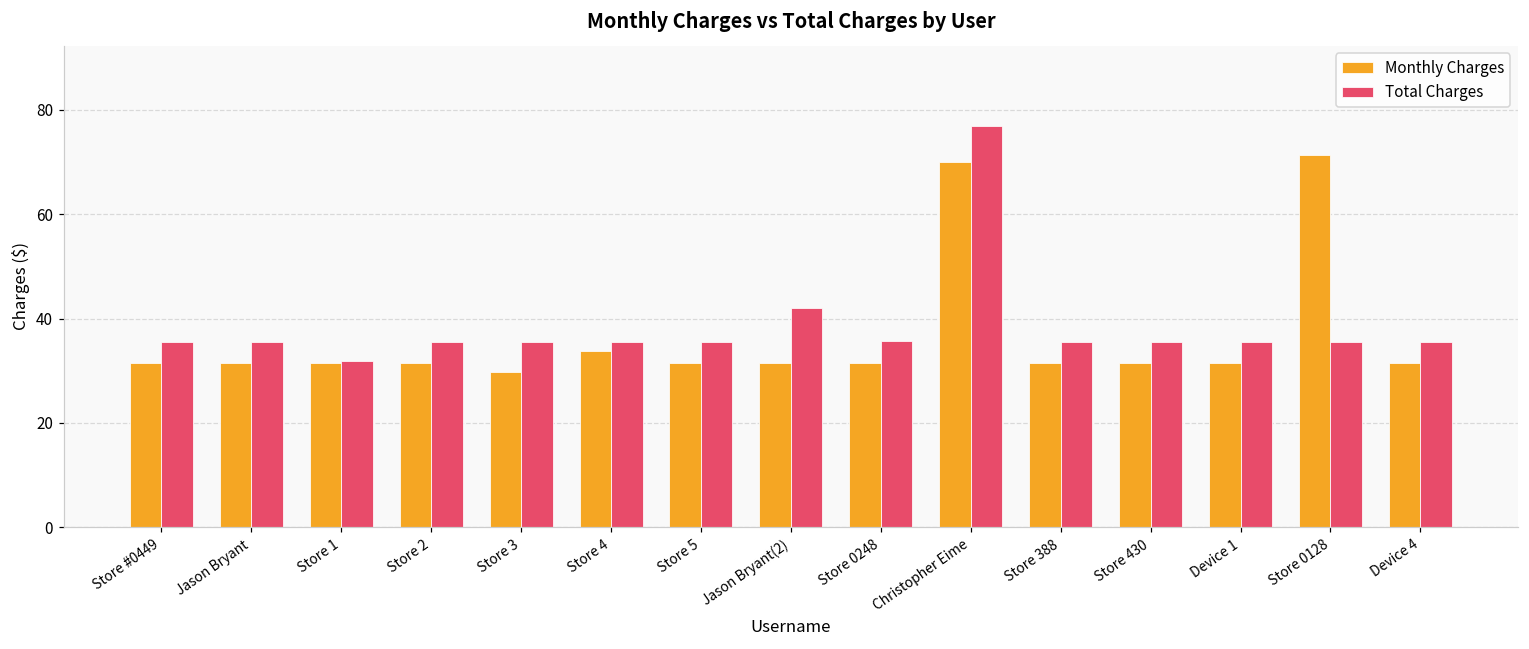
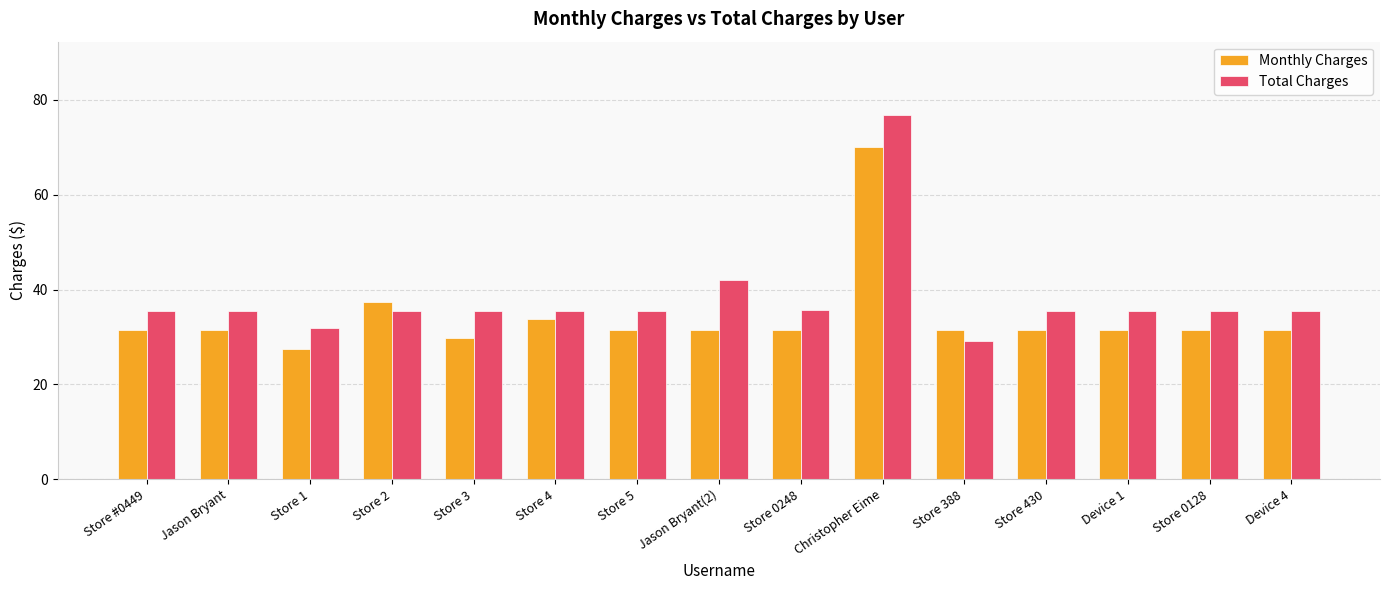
Monthly Charges, Store 1: 32 -> 27
Monthly Charges, Store 2: 32 -> 37
Total Charges, Store 388: 36 -> 29
Monthly Charges, Store 0128: 71 -> 32
